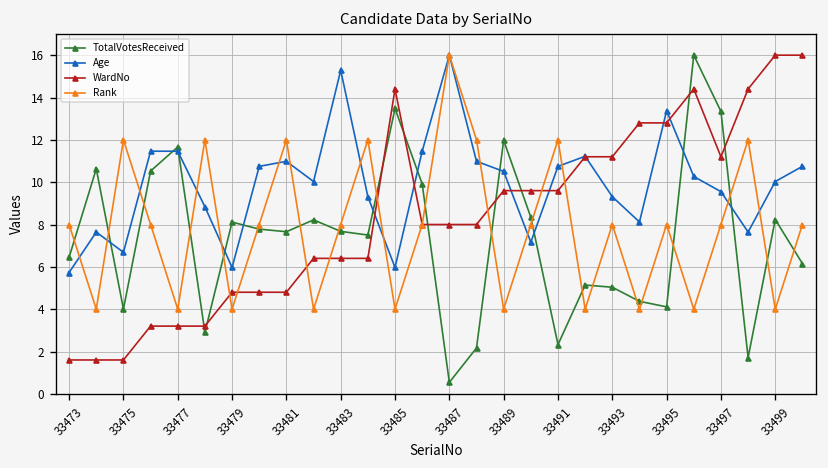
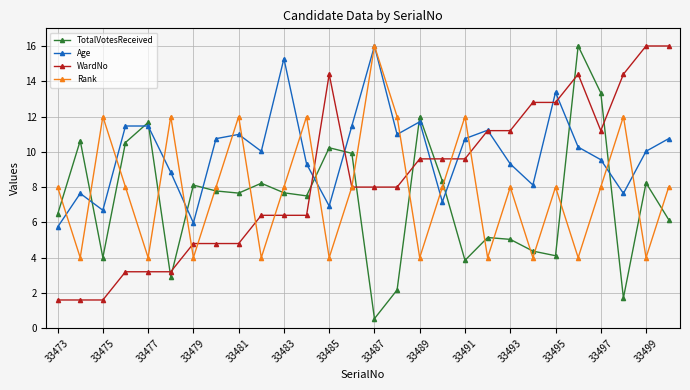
TotalVotesReceived, 33485: 13.5 -> 10.2
Age, 33485: 6.0 -> 6.9
Age, 33489: 10.5 -> 11.7
TotalVotesReceived, 33491: 2.3 -> 3.8
